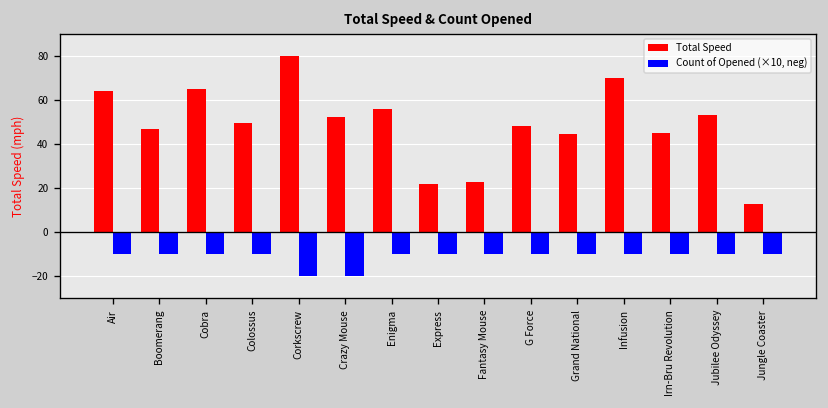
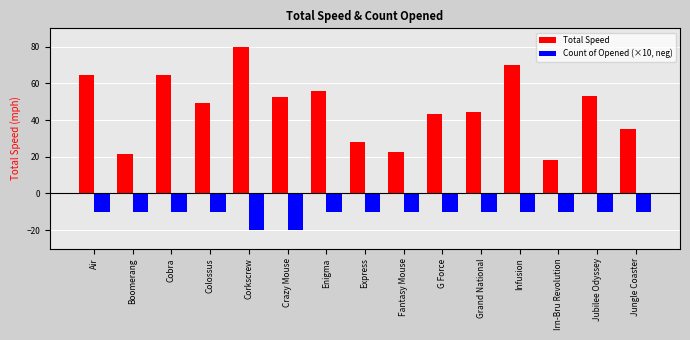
Total Speed, Boomerang: 47 -> 21
Total Speed, Express: 22 -> 28
Total Speed, G Force: 48 -> 44
Total Speed, Irn-Bru Revolution: 45 -> 18
Total Speed, Jungle Coaster: 13 -> 35
